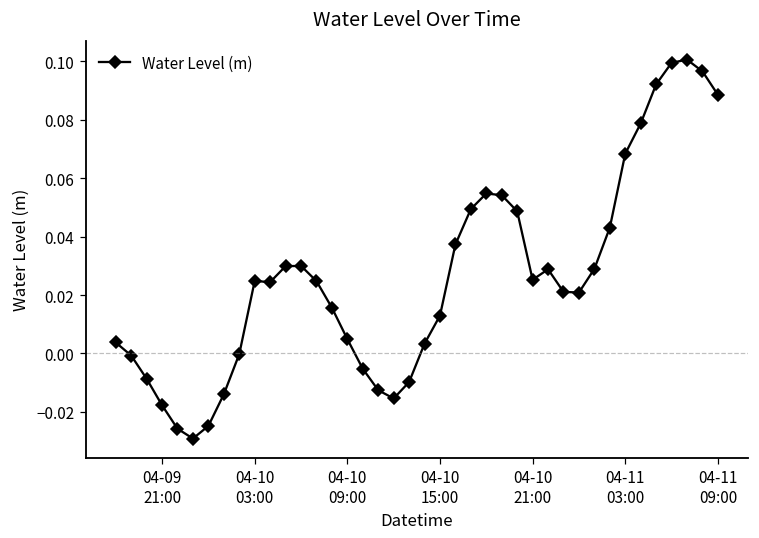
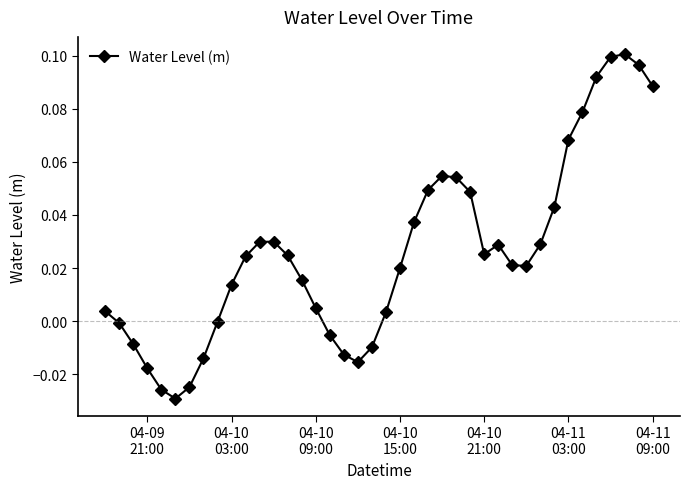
04-10 03:00: 0.025 -> 0.014
04-10 15:00: 0.013 -> 0.020
